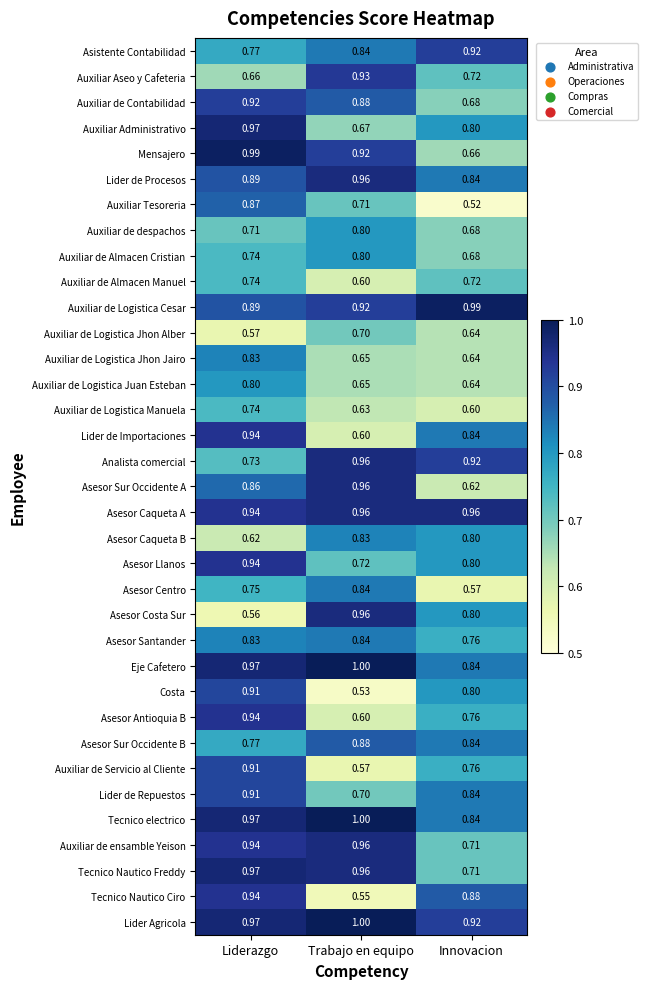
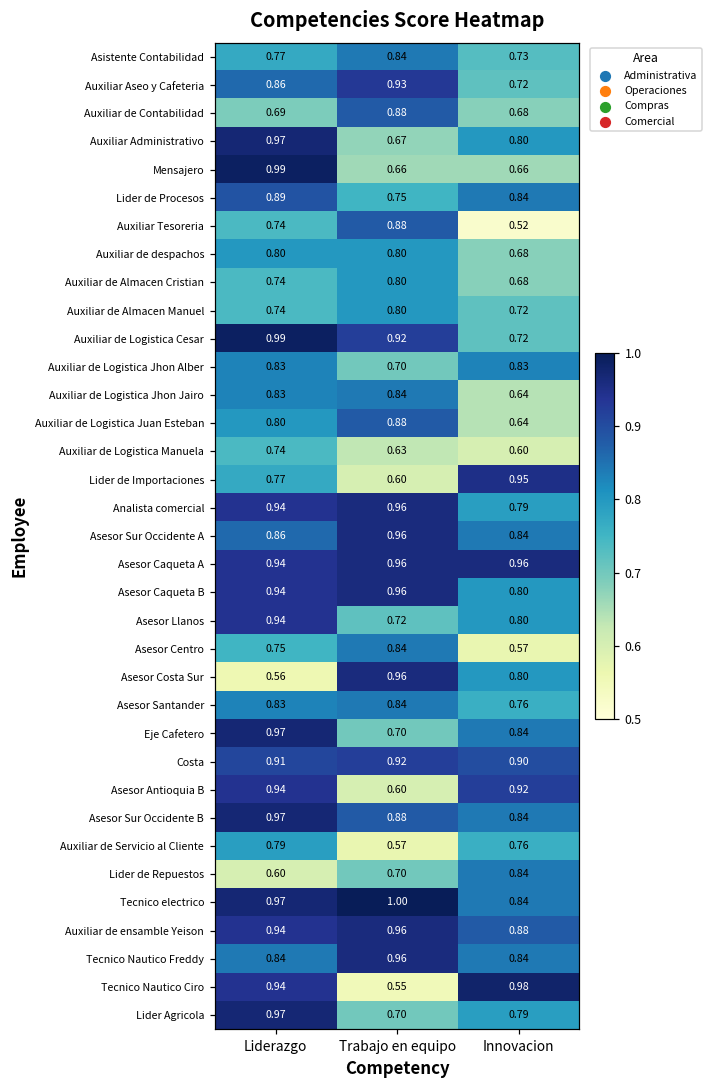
Asistente Contabilidad, Innovacion: 0.92 -> 0.73
Auxiliar Aseo y Cafeteria, Liderazgo: 0.66 -> 0.86
Auxiliar de Contabilidad, Liderazgo: 0.92 -> 0.69
Mensajero, Trabajo en equipo: 0.92 -> 0.66
Lider de Procesos, Trabajo en equipo: 0.96 -> 0.75
Auxiliar Tesoreria, Liderazgo: 0.87 -> 0.74
Auxiliar Tesoreria, Trabajo en equipo: 0.71 -> 0.88
Auxiliar de despachos, Liderazgo: 0.71 -> 0.80
Auxiliar de Almacen Manuel, Trabajo en equipo: 0.60 -> 0.80
Auxiliar de Logistica Cesar, Liderazgo: 0.89 -> 0.99
Auxiliar de Logistica Cesar, Innovacion: 0.99 -> 0.72
Auxiliar de Logistica Jhon Alber, Liderazgo: 0.57 -> 0.83
Auxiliar de Logistica Jhon Alber, Innovacion: 0.64 -> 0.83
Auxiliar de Logistica Jhon Jairo, Trabajo en equipo: 0.65 -> 0.84
Auxiliar de Logistica Juan Esteban, Trabajo en equipo: 0.65 -> 0.88
Lider de Importaciones, Liderazgo: 0.94 -> 0.77
Lider de Importaciones, Innovacion: 0.84 -> 0.95
Analista comercial, Liderazgo: 0.73 -> 0.94
Analista comercial, Innovacion: 0.92 -> 0.79
Asesor Sur Occidente A, Innovacion: 0.62 -> 0.84
Asesor Caqueta B, Liderazgo: 0.62 -> 0.94
Asesor Caqueta B, Trabajo en equipo: 0.83 -> 0.96
Eje Cafetero, Trabajo en equipo: 1.00 -> 0.70
Costa, Trabajo en equipo: 0.53 -> 0.92
Costa, Innovacion: 0.80 -> 0.90
Asesor Antioquia B, Innovacion: 0.76 -> 0.92
Asesor Sur Occidente B, Liderazgo: 0.77 -> 0.97
Auxiliar de Servicio al Cliente, Liderazgo: 0.91 -> 0.79
Lider de Repuestos, Liderazgo: 0.91 -> 0.60
Auxiliar de ensamble Yeison, Innovacion: 0.71 -> 0.88
Tecnico Nautico Freddy, Liderazgo: 0.97 -> 0.84
Tecnico Nautico Freddy, Innovacion: 0.71 -> 0.84
Tecnico Nautico Ciro, Innovacion: 0.88 -> 0.98
Lider Agricola, Trabajo en equipo: 1.00 -> 0.70
Lider Agricola, Innovacion: 0.92 -> 0.79
